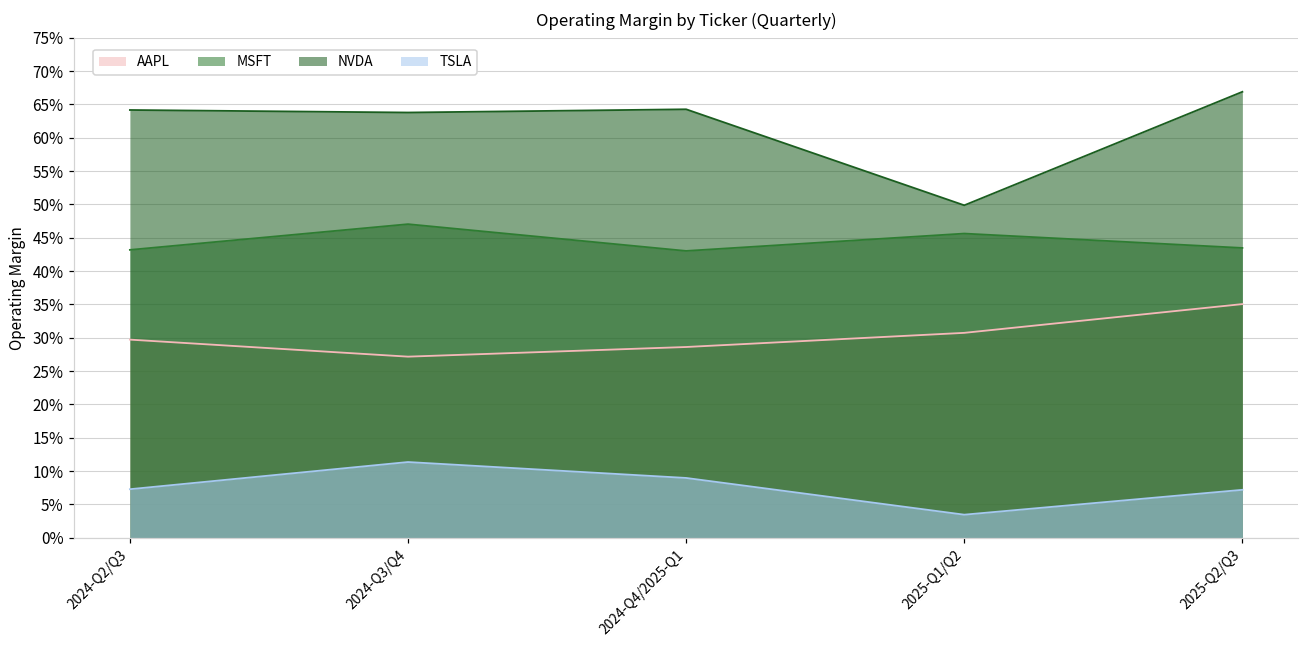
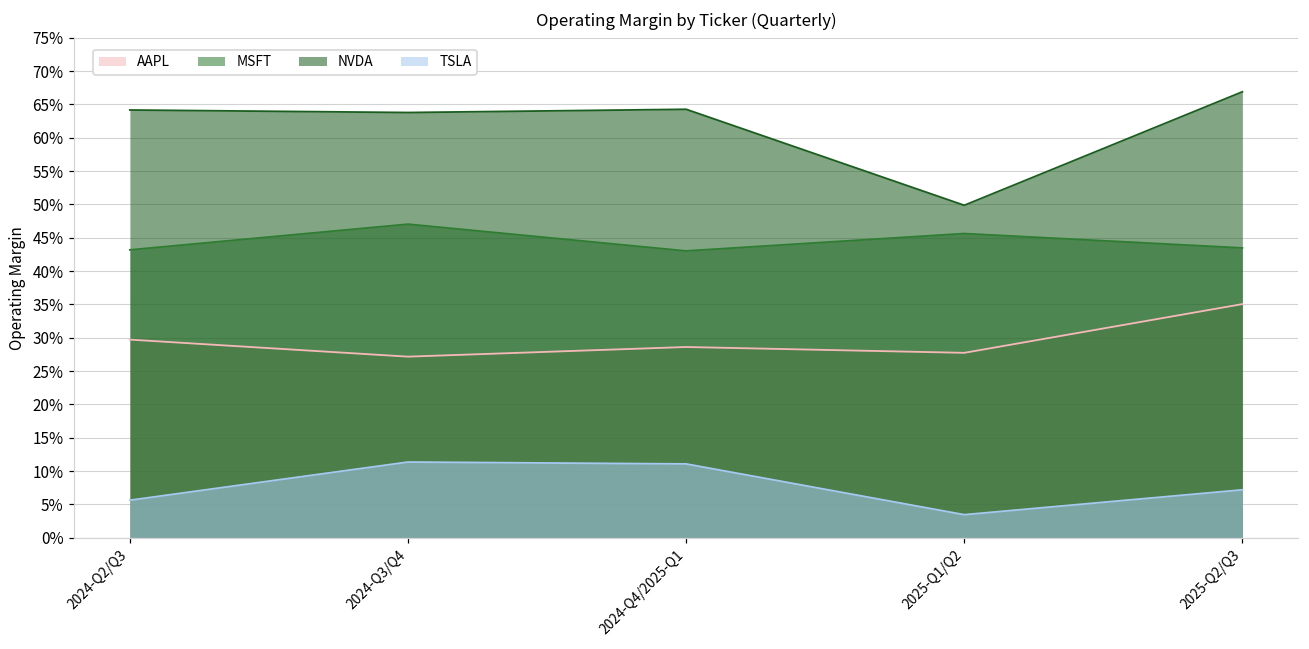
TSLA, 2024-Q2/Q3: 7% -> 6%
TSLA, 2024-Q4/2025-Q1: 9% -> 11%
AAPL, 2025-Q1/Q2: 31% -> 28%
